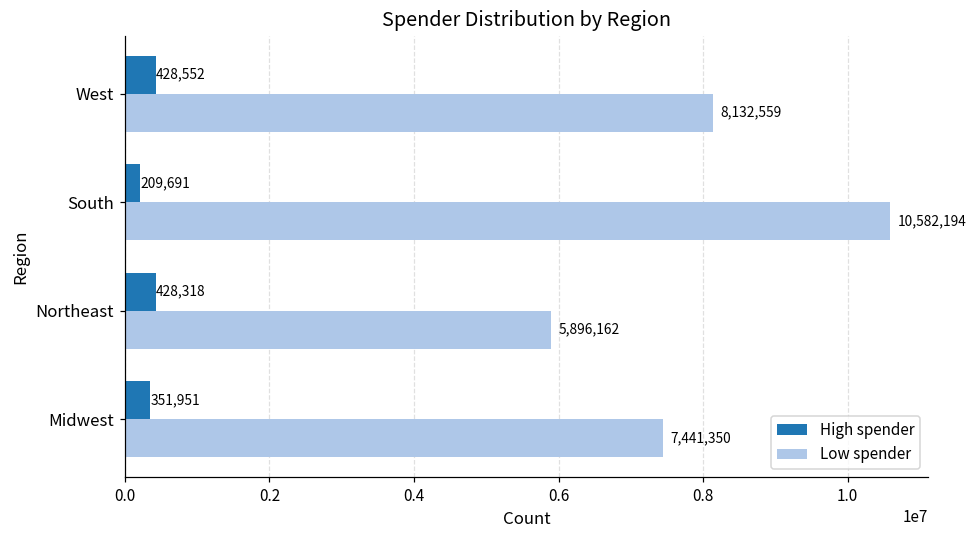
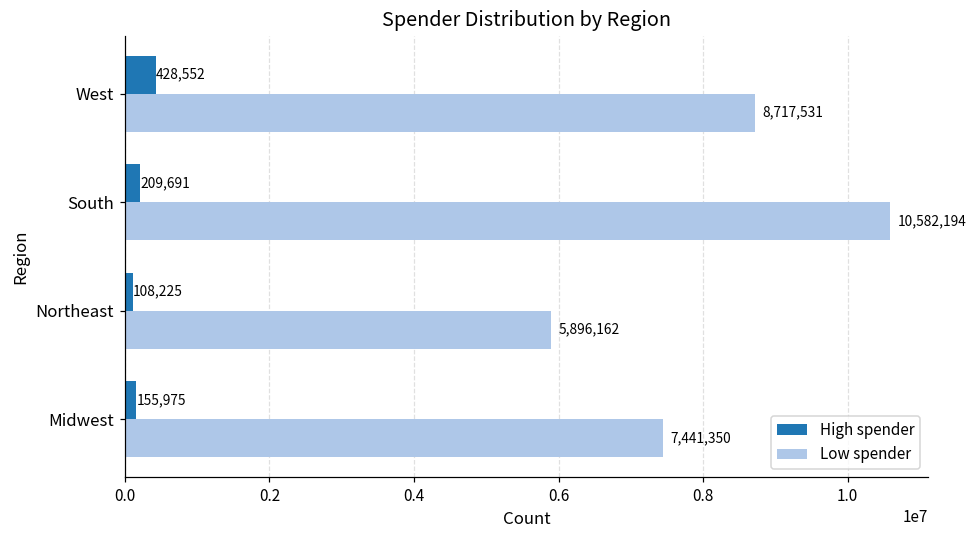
Low spender, West: 8,132,559 -> 8,717,531
High spender, Northeast: 428,318 -> 108,225
High spender, Midwest: 351,951 -> 155,975
